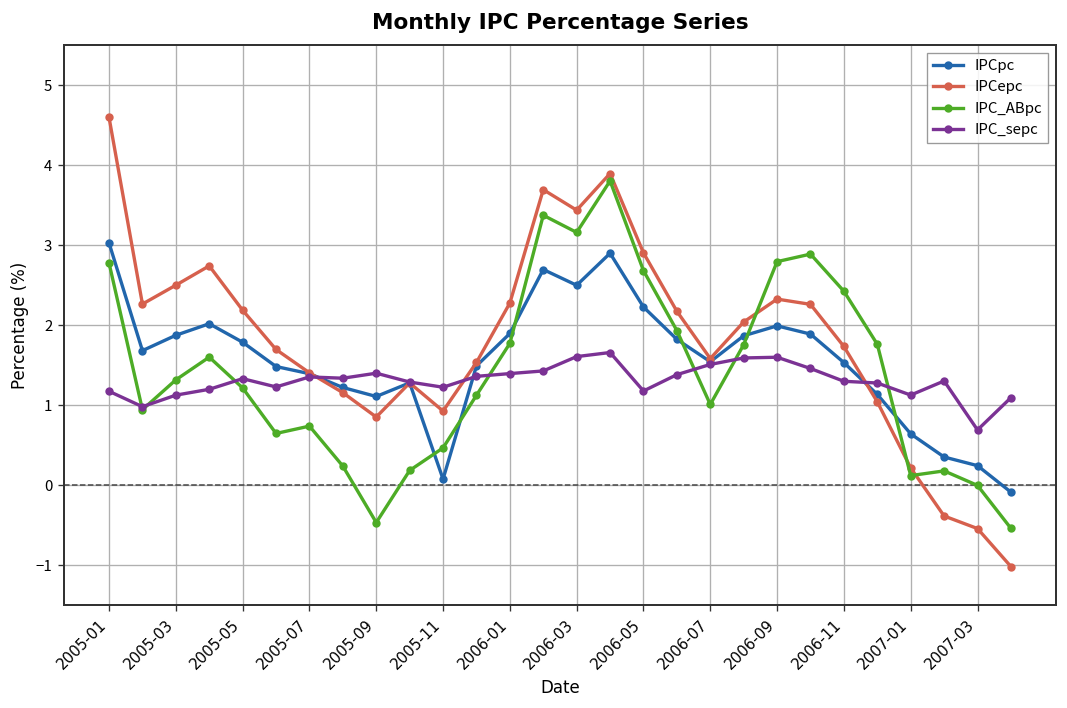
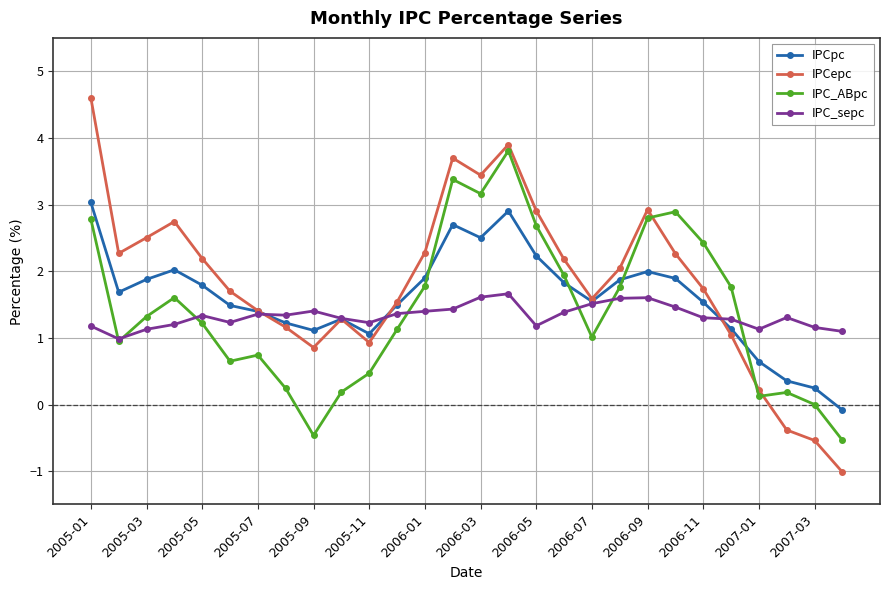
IPCpc, 2005-11: 0.1 -> 1.1
IPCepc, 2006-09: 2.3 -> 2.9
IPC_sepc, 2007-03: 0.7 -> 1.2
